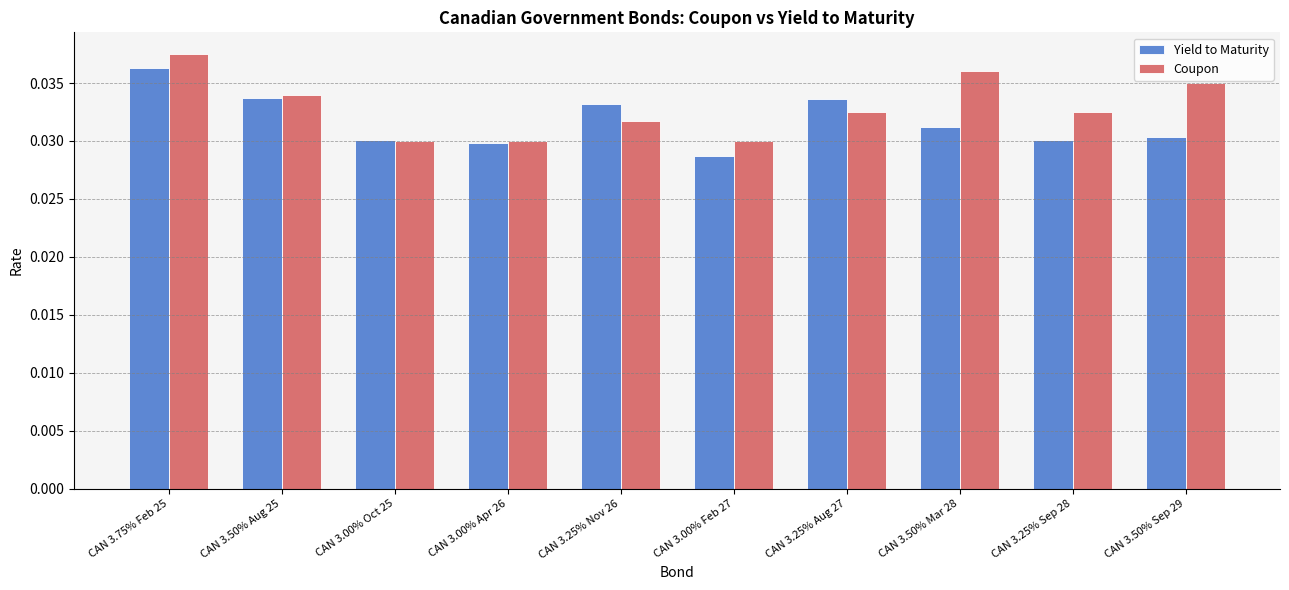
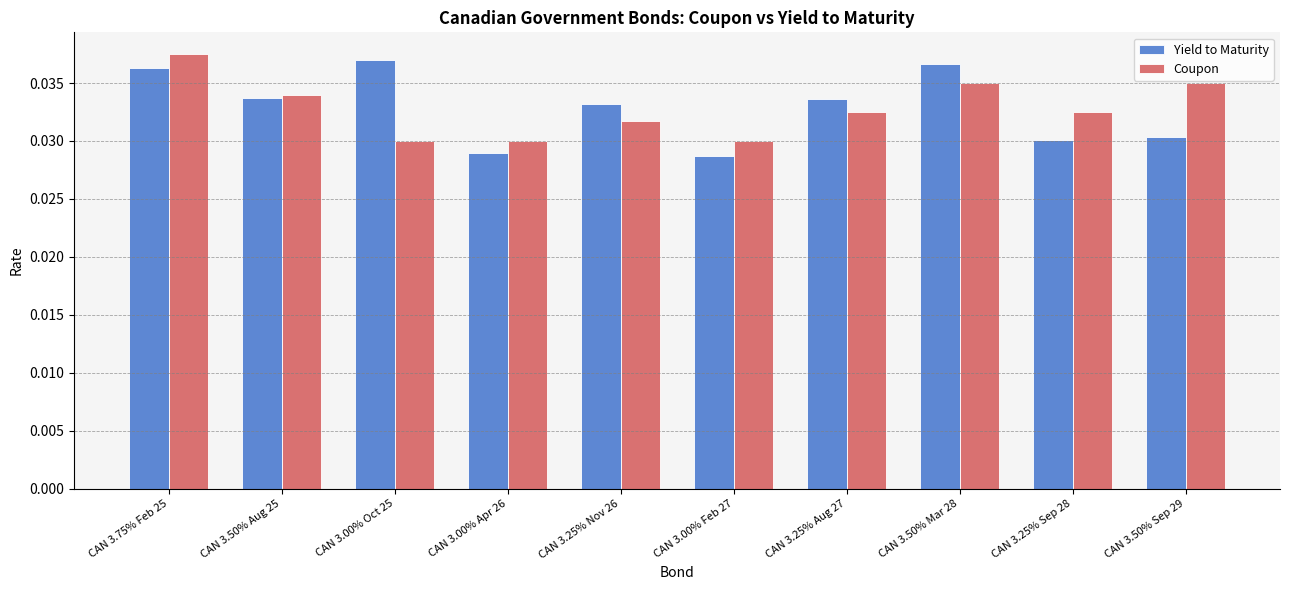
Yield to Maturity, CAN 3.00% Oct 25: 0.0301 -> 0.0370
Yield to Maturity, CAN 3.00% Apr 26: 0.0298 -> 0.0289
Yield to Maturity, CAN 3.50% Mar 28: 0.0312 -> 0.0366
Coupon, CAN 3.50% Mar 28: 0.036 -> 0.035
